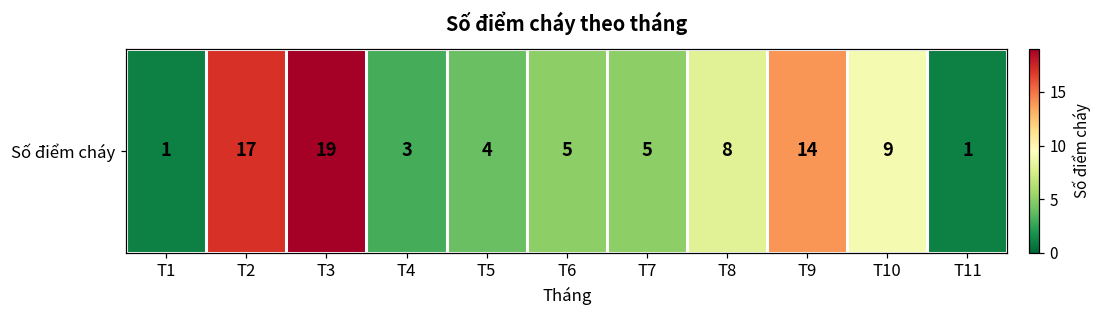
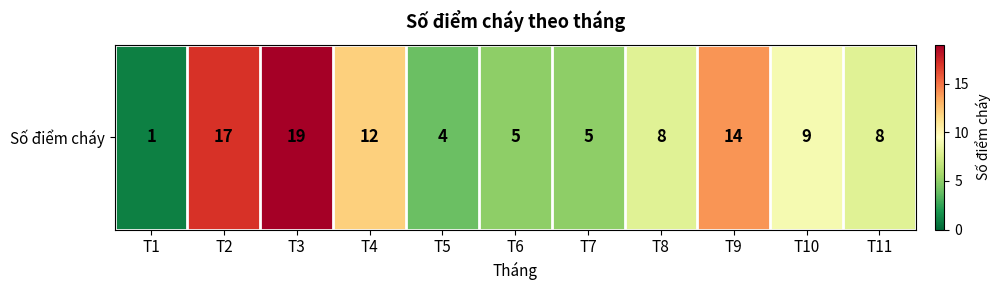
Số điểm cháy, T4: 3 -> 12
Số điểm cháy, T11: 1 -> 8
